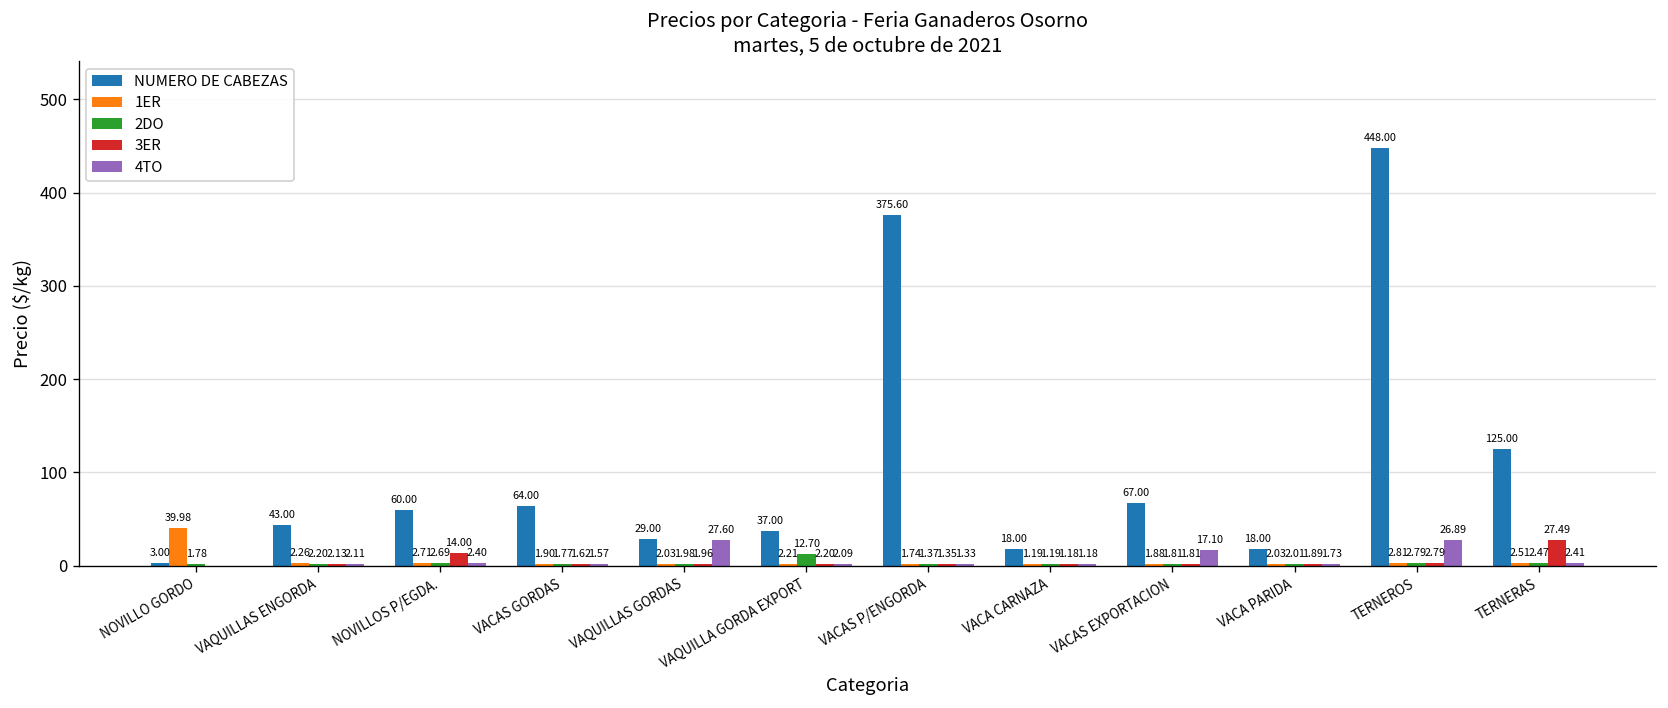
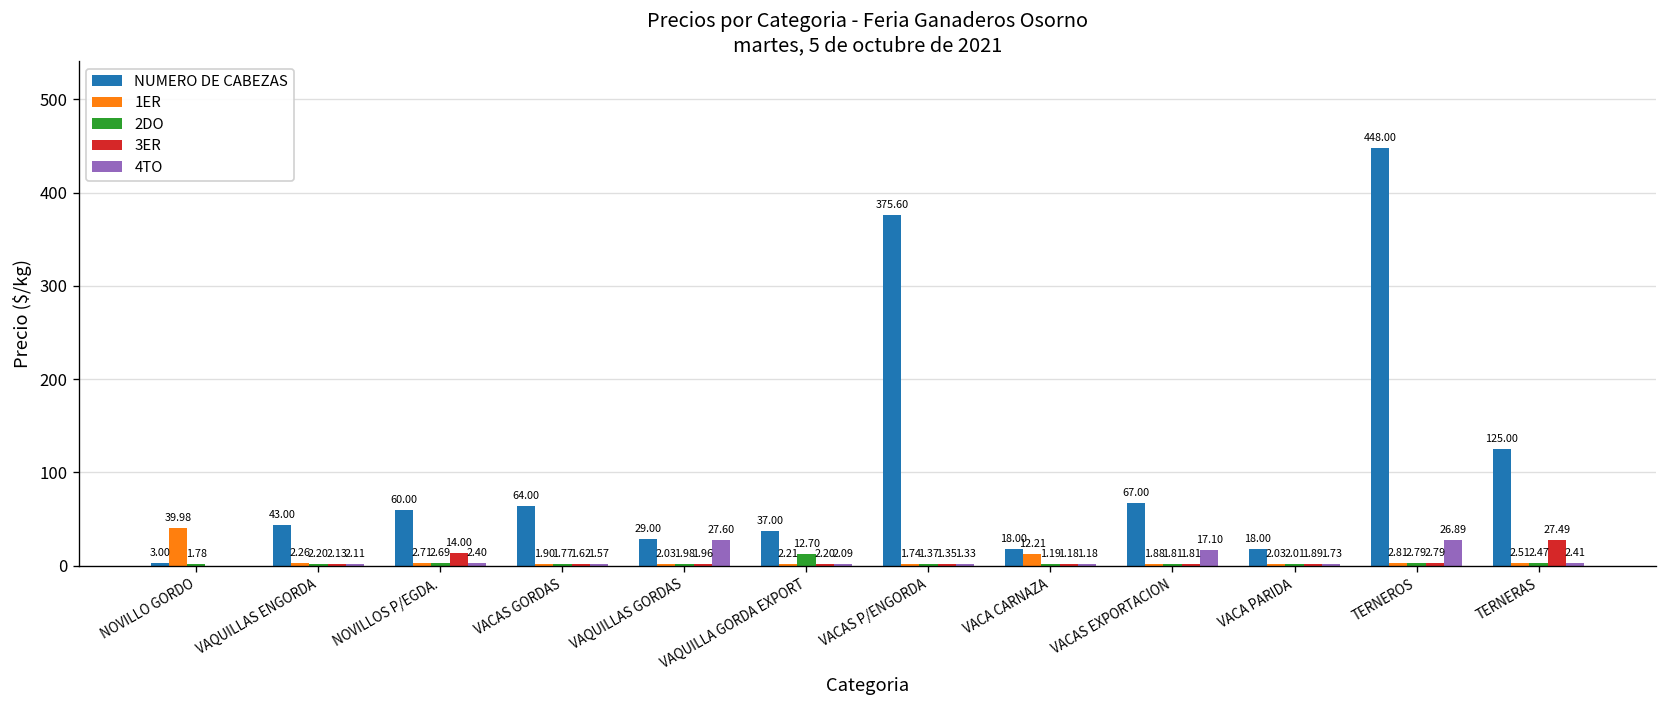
1ER, VACA CARNAZA: 1.19 -> 12.21
